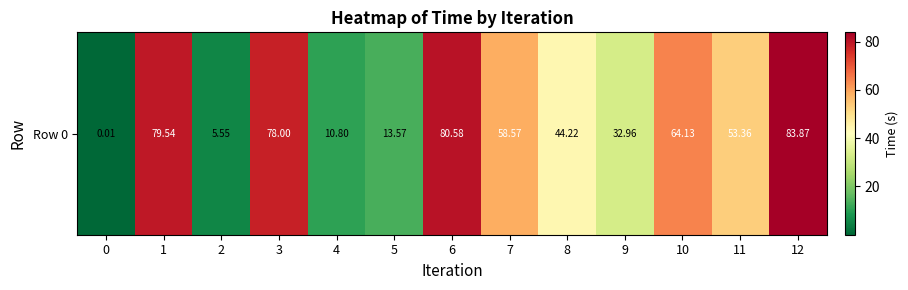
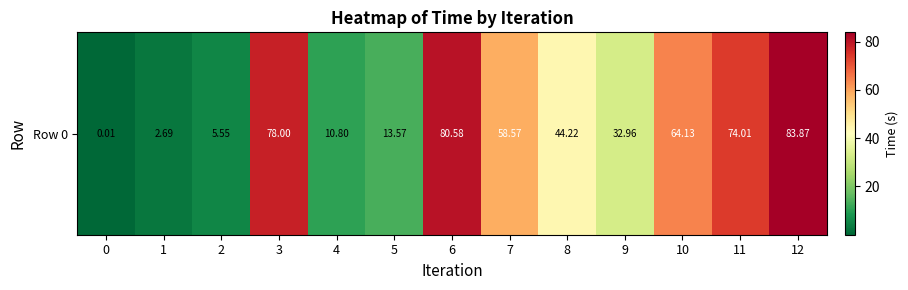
Row 0, 1: 79.54 -> 2.69
Row 0, 11: 53.36 -> 74.01
